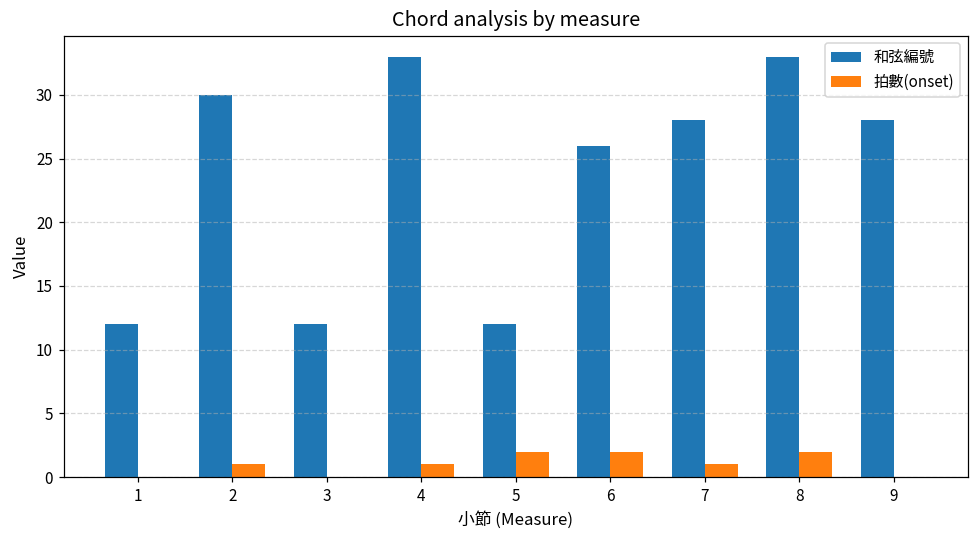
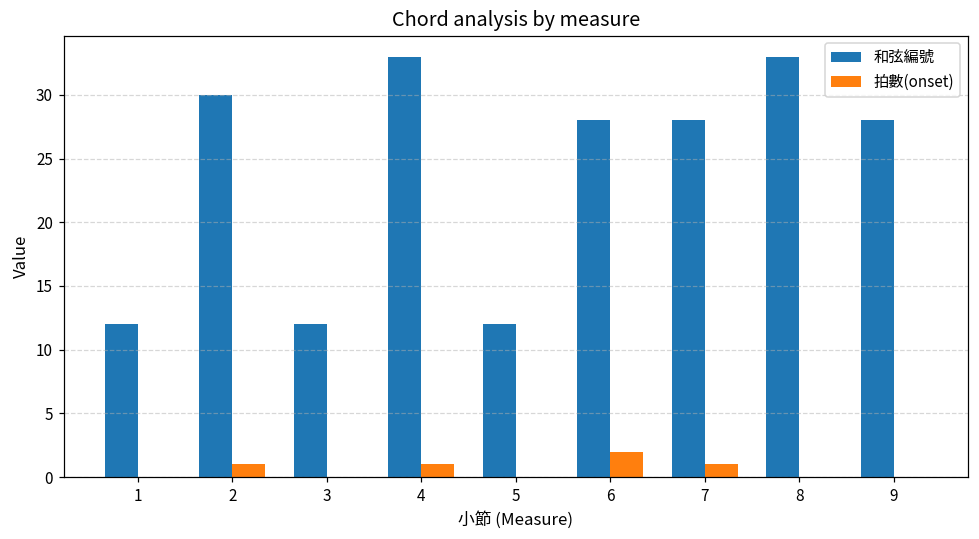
拍數(onset), 5: 2 -> 0
和弦編號, 6: 26 -> 28
拍數(onset), 8: 2 -> 0
